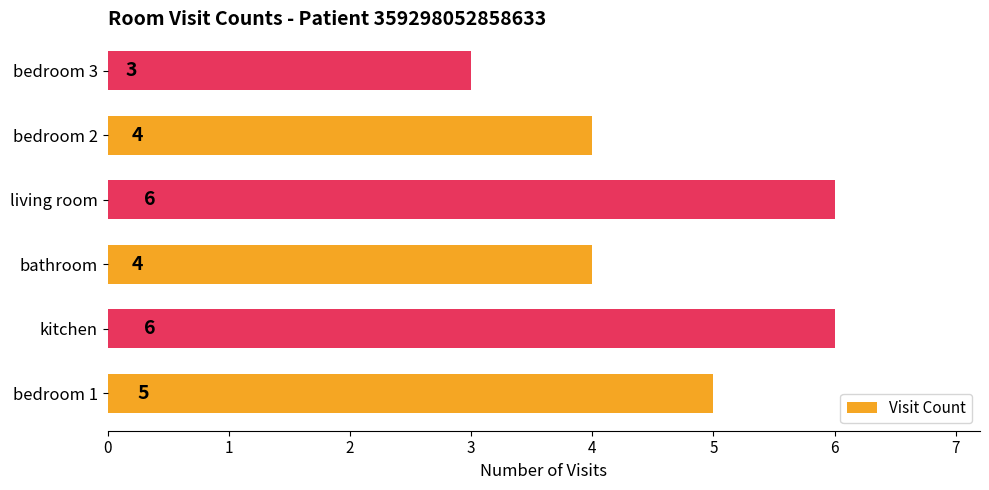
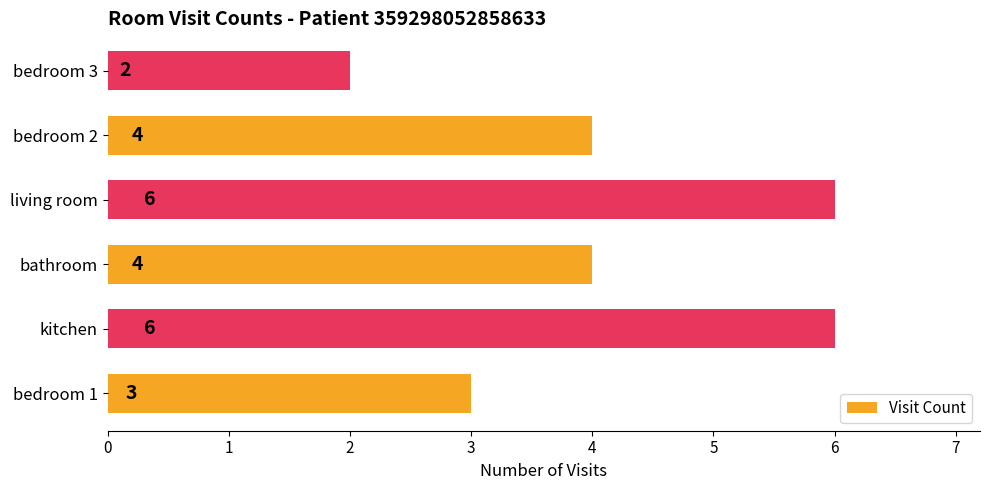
bedroom 3: 3 -> 2
bedroom 1: 5 -> 3
